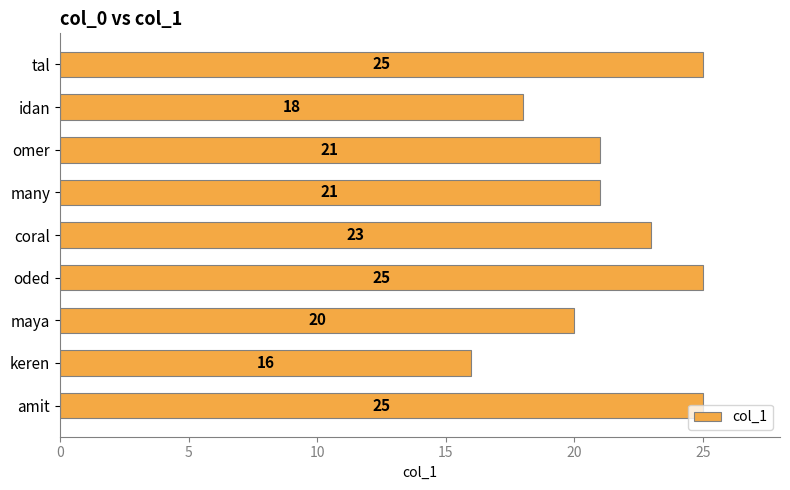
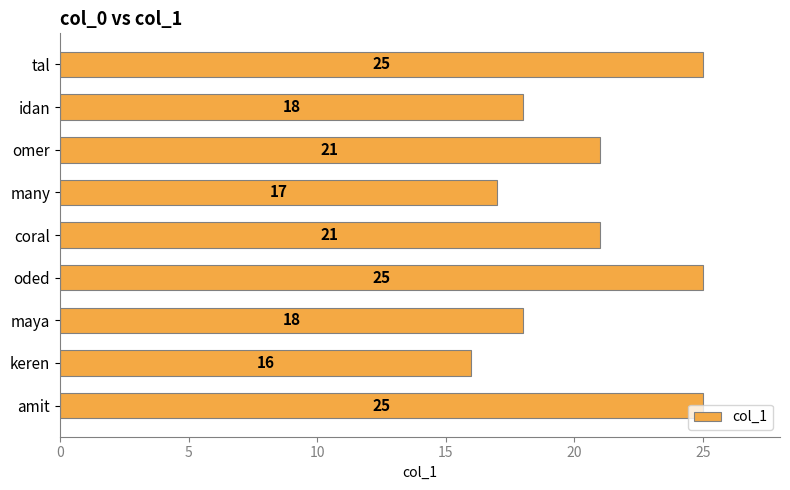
many: 21 -> 17
coral: 23 -> 21
maya: 20 -> 18
